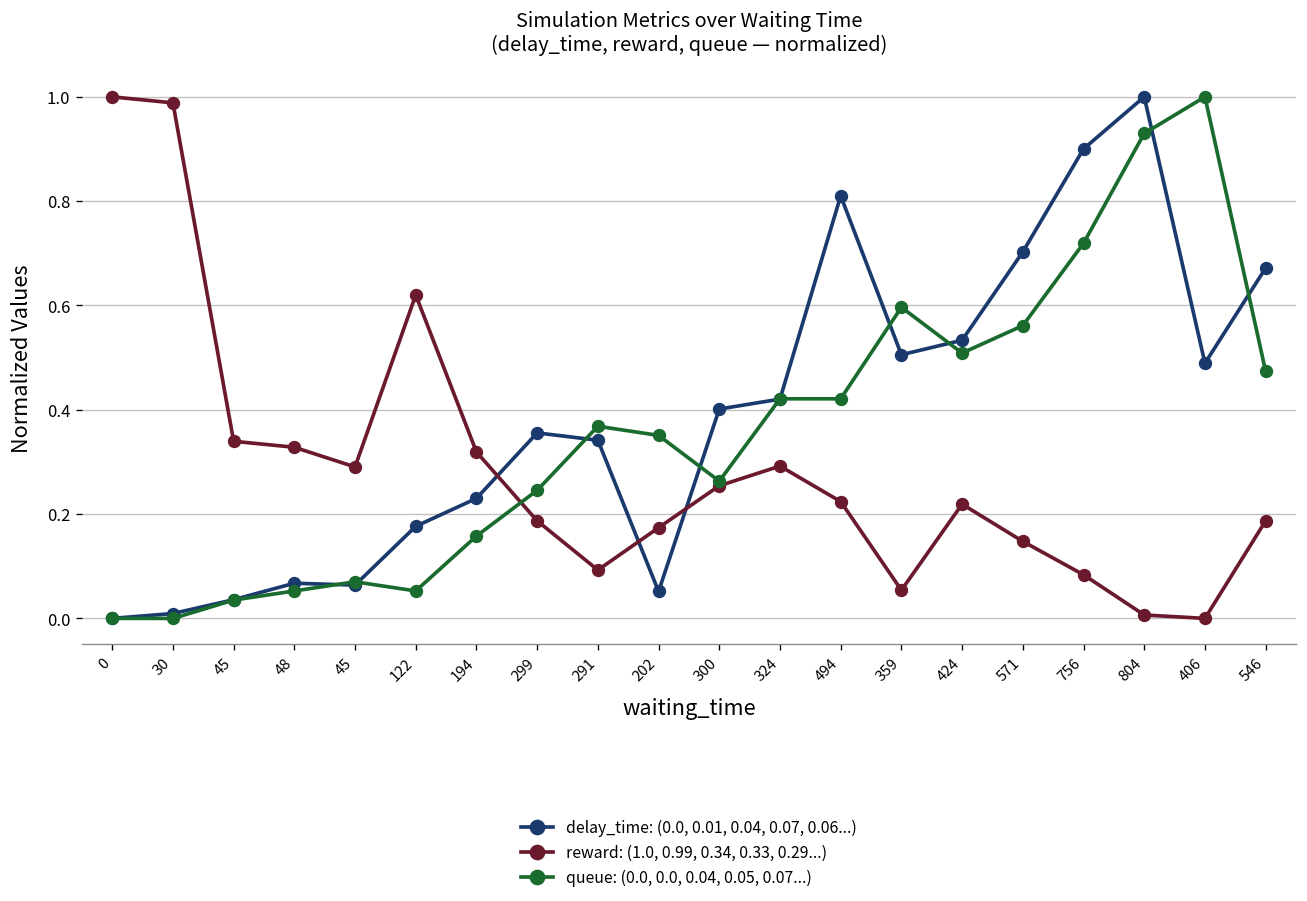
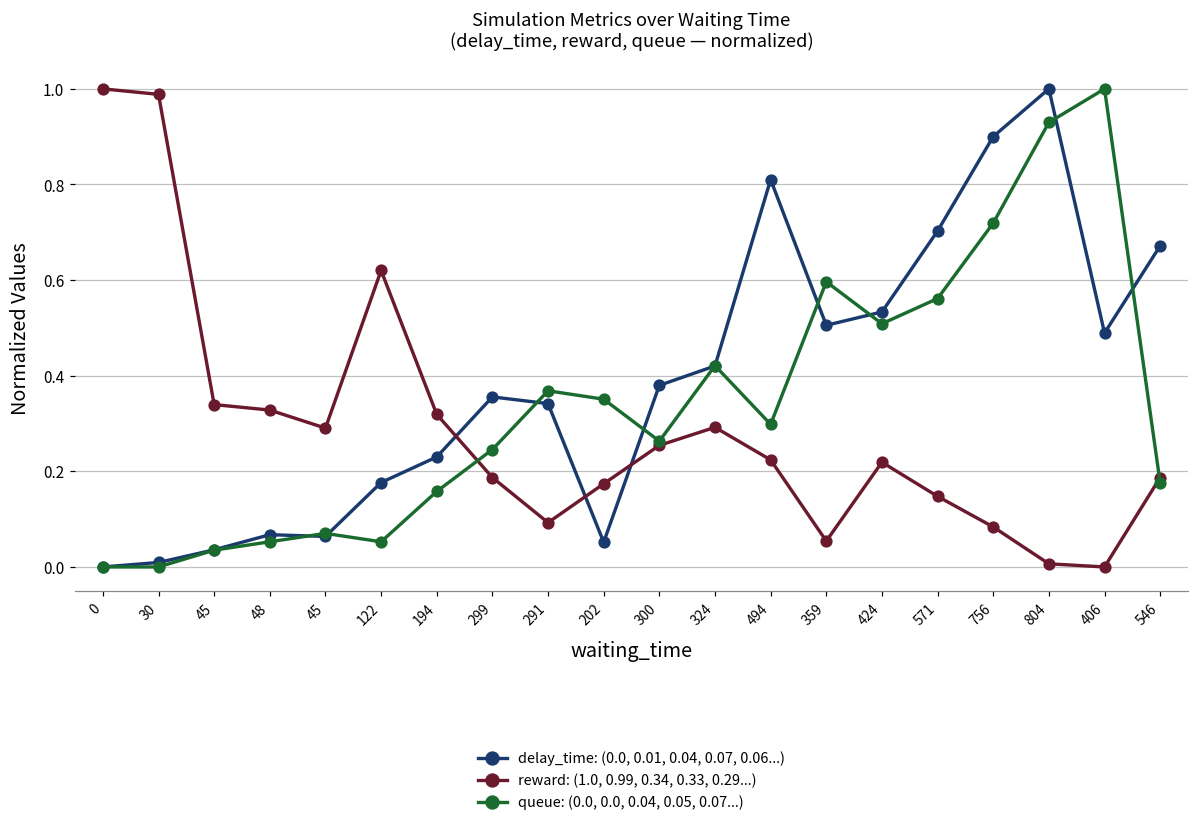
delay_time: (0.0, 0.01, 0.04, 0.07, 0.06...), 300: 0.40 -> 0.38
queue: (0.0, 0.0, 0.04, 0.05, 0.07...), 494: 0.42 -> 0.30
queue: (0.0, 0.0, 0.04, 0.05, 0.07...), 546: 0.47 -> 0.18
